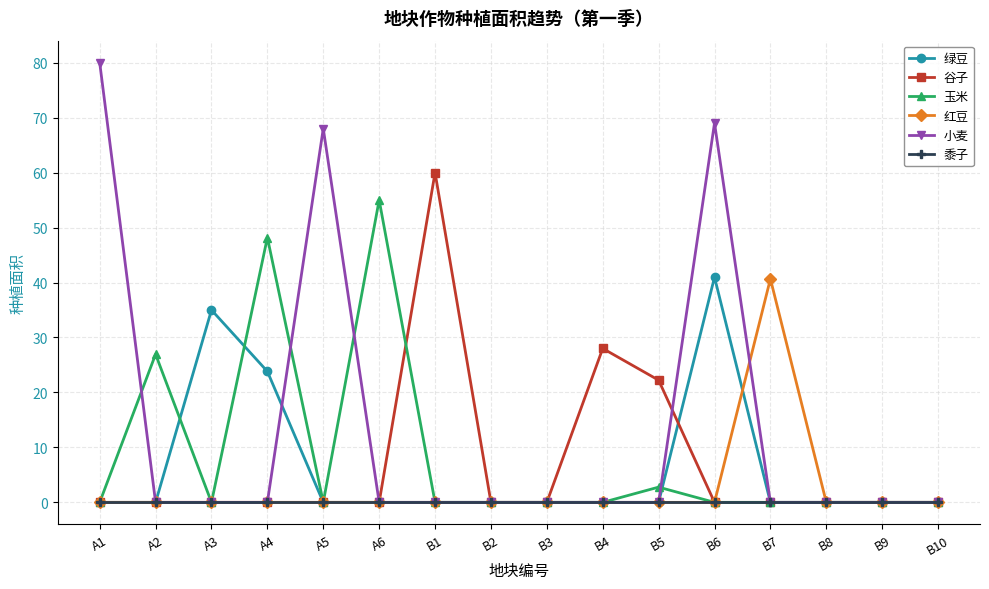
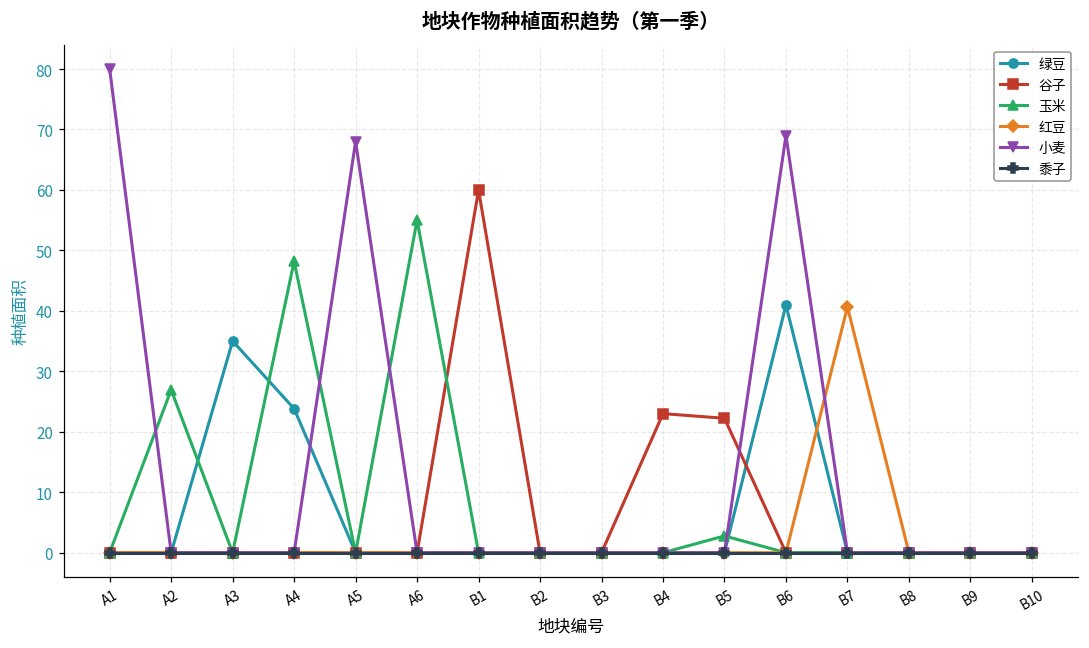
谷子, B4: 28 -> 23
